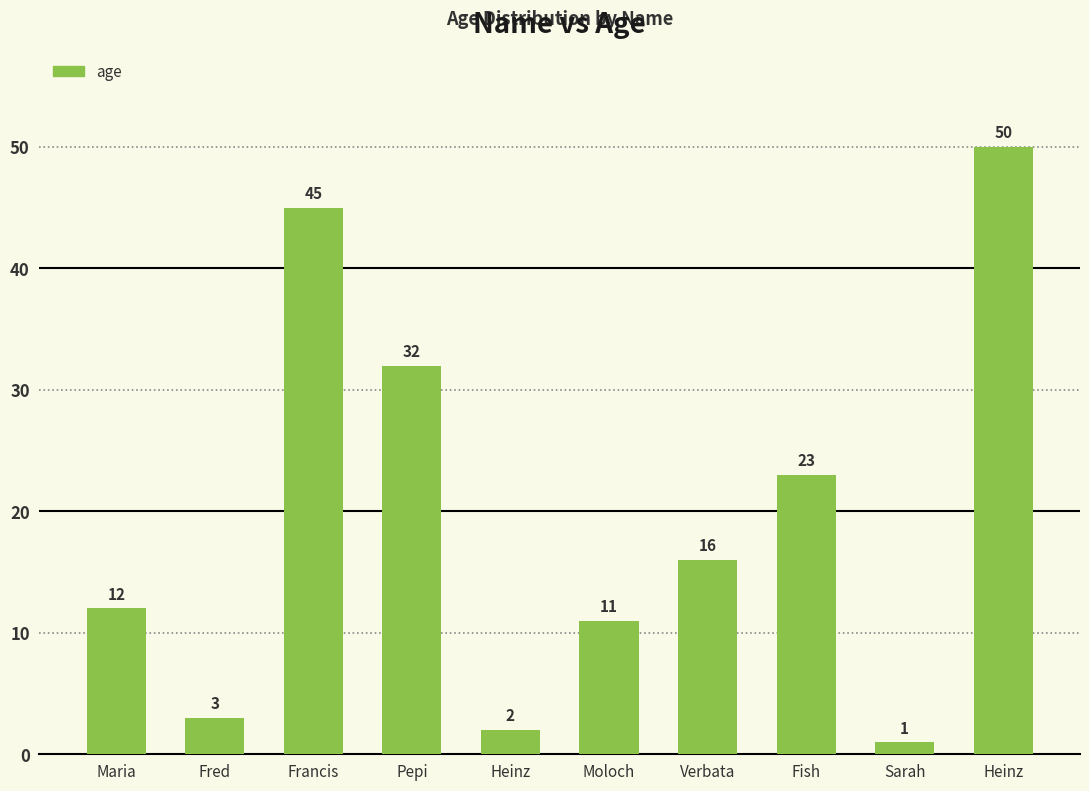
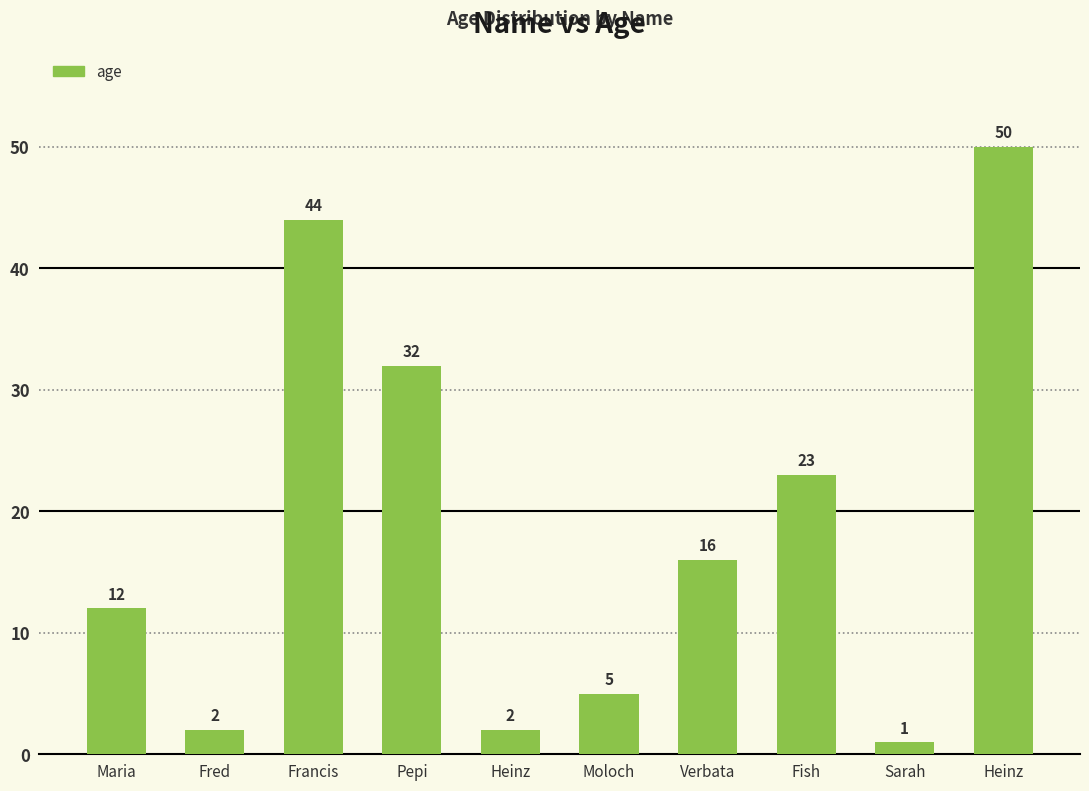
Fred: 3 -> 2
Francis: 45 -> 44
Moloch: 11 -> 5
